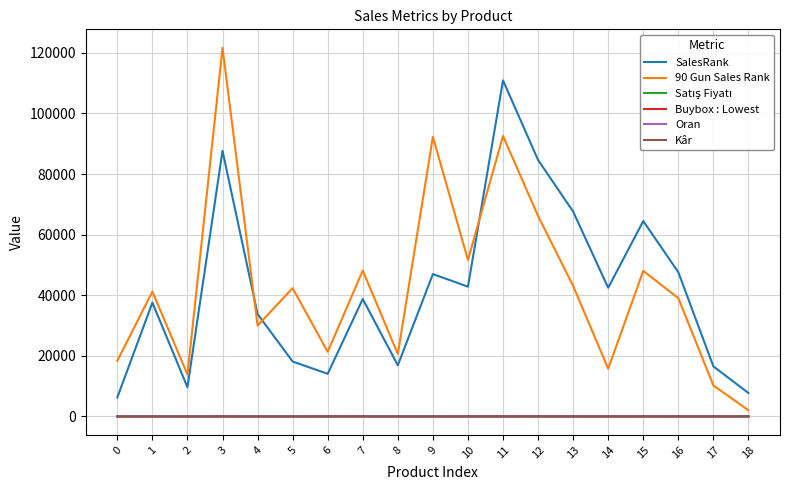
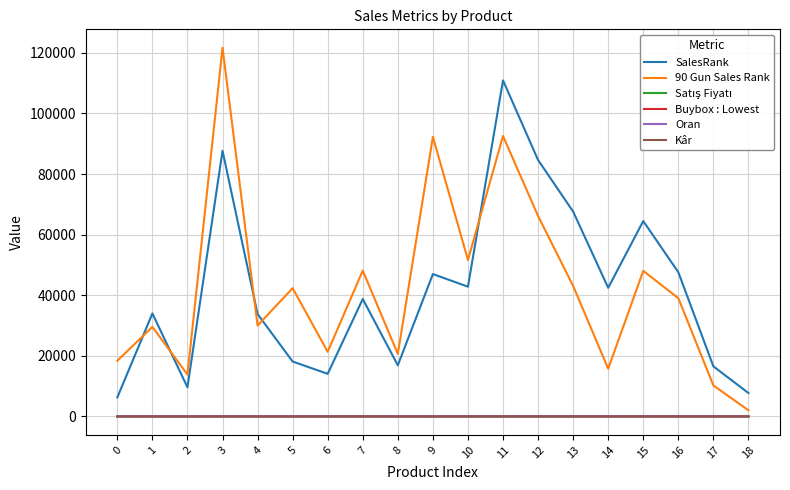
SalesRank, 1: 38000 -> 34000
90 Gun Sales Rank, 1: 41000 -> 30000
